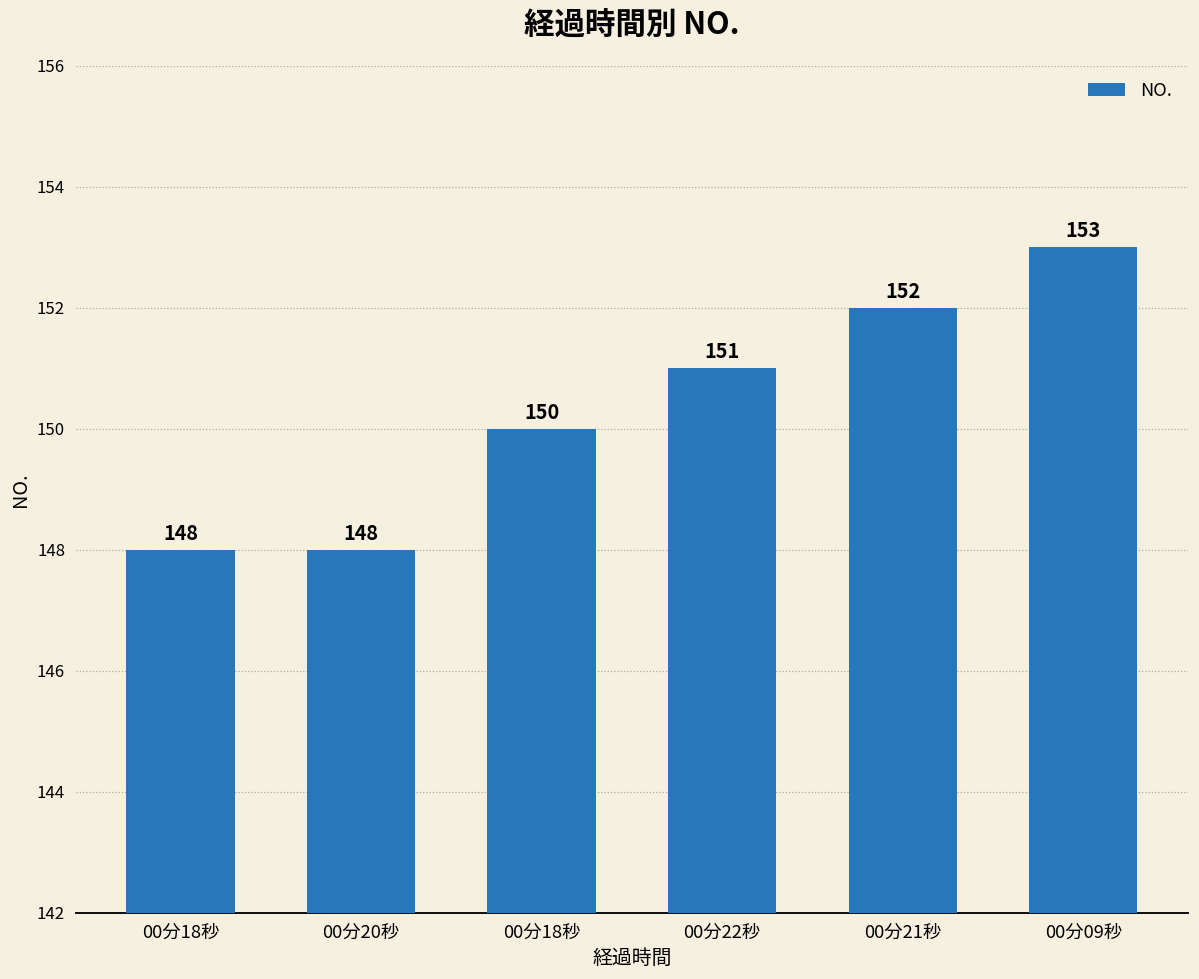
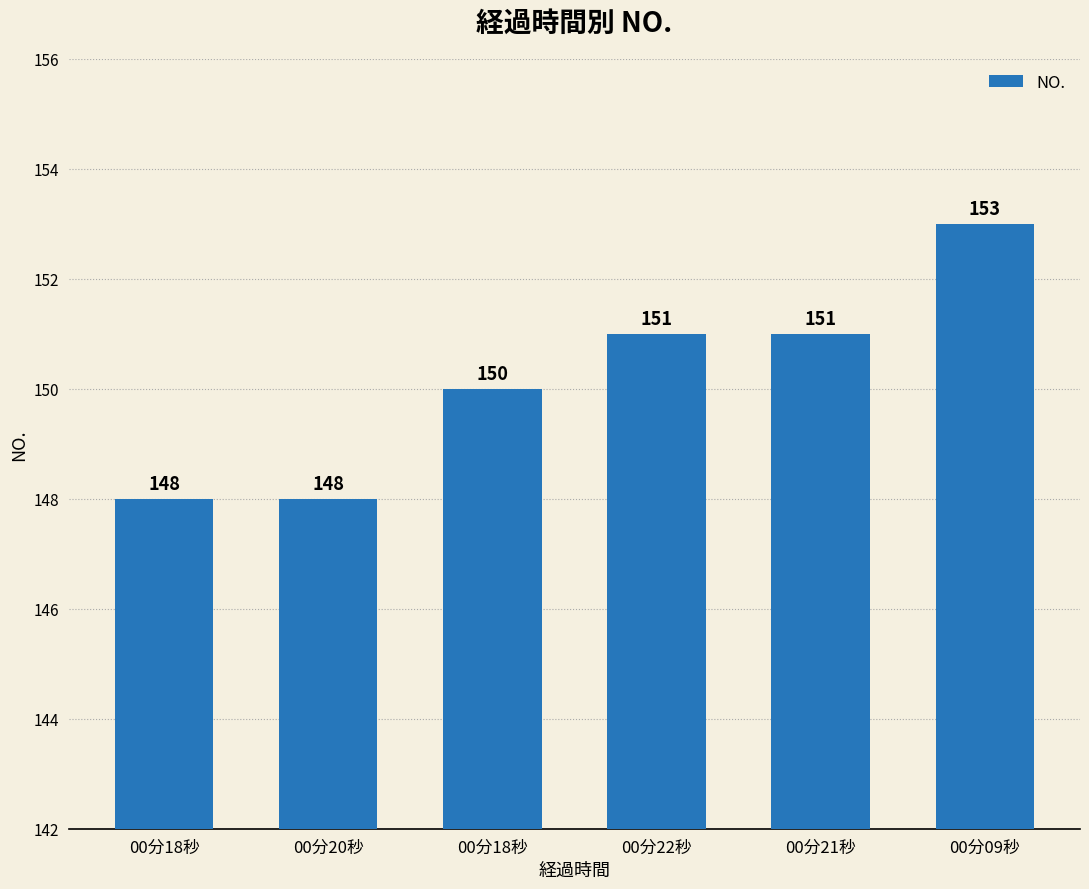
00分21秒: 152 -> 151
